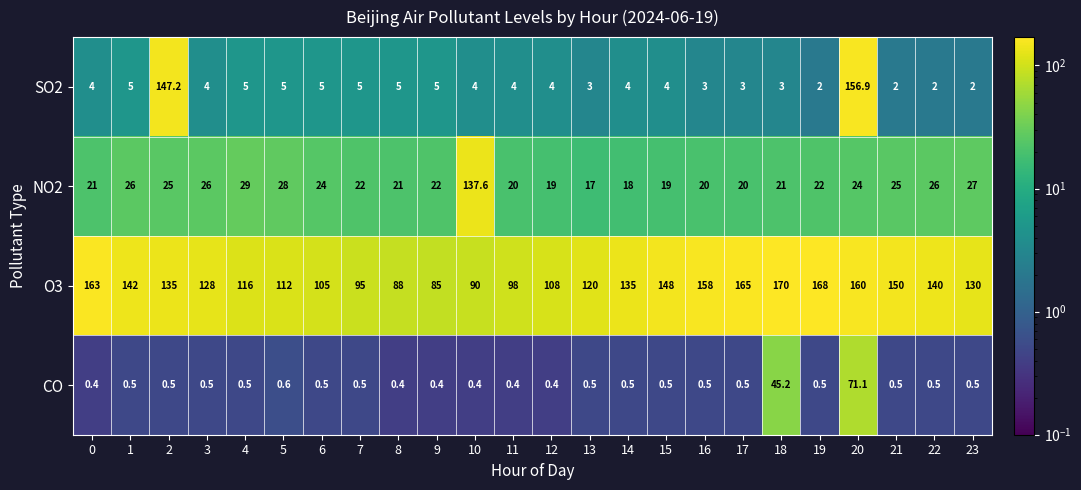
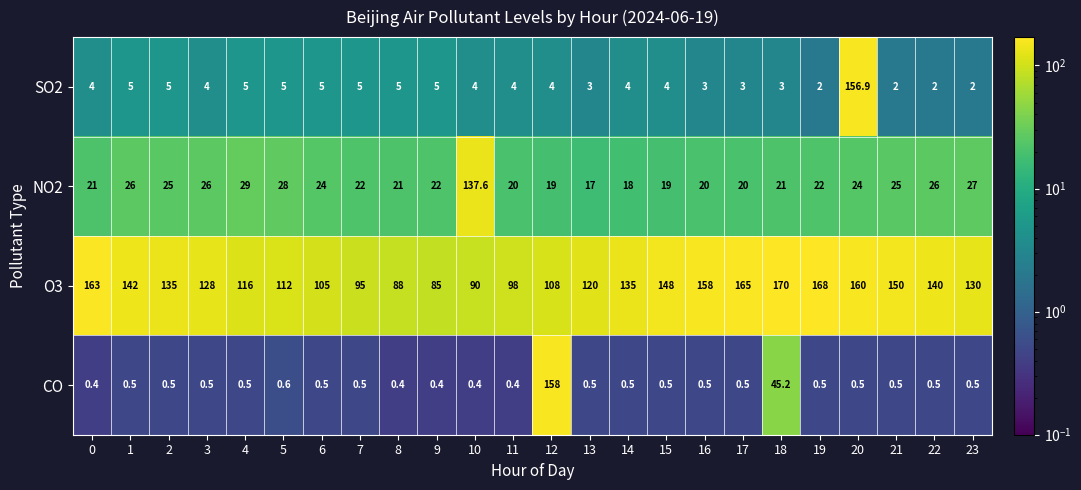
SO2, 2: 147.2 -> 5
CO, 12: 0.4 -> 158
CO, 20: 71.1 -> 0.5
